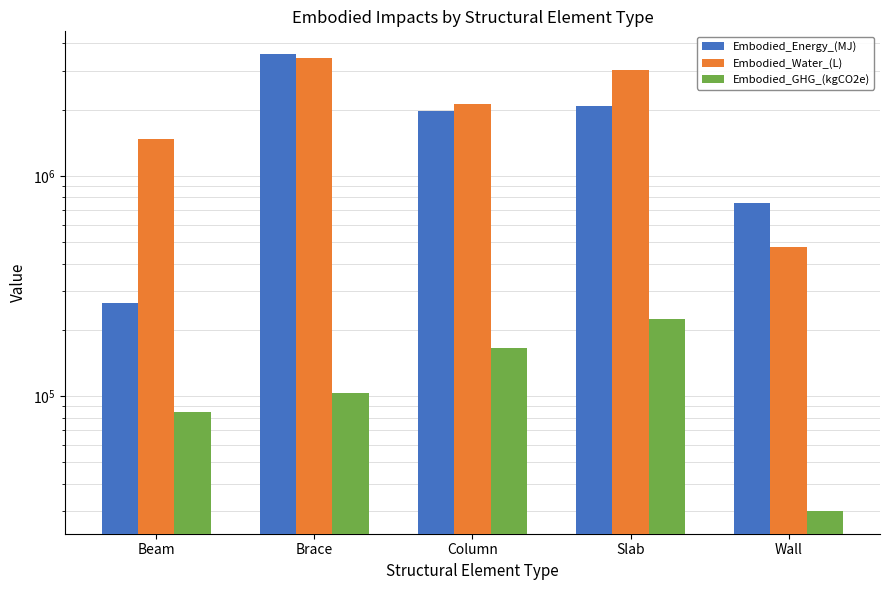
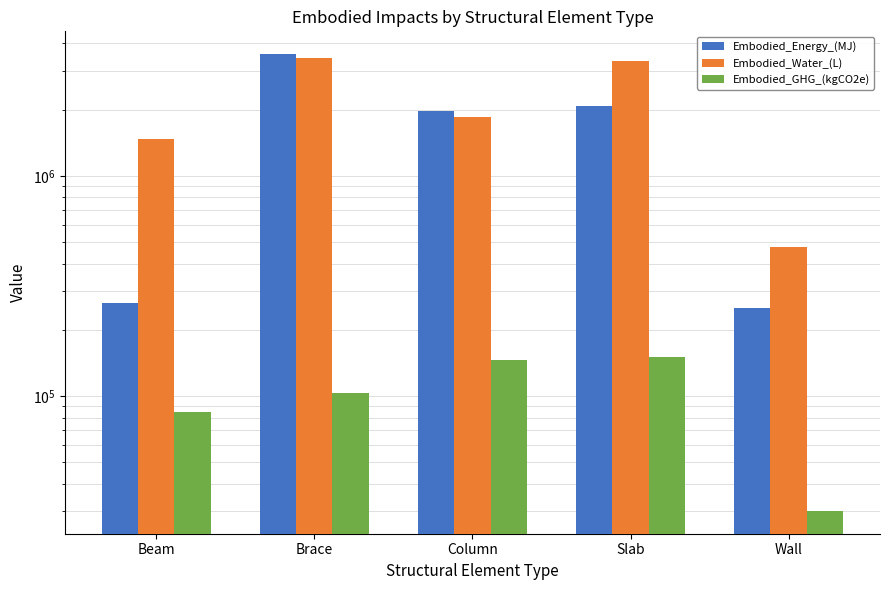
Embodied_Water_(L), Column: 2100000 -> 1800000
Embodied_GHG_(kgCO2e), Column: 170000 -> 150000
Embodied_Water_(L), Slab: 3000000 -> 3300000
Embodied_GHG_(kgCO2e), Slab: 220000 -> 150000
Embodied_Energy_(MJ), Wall: 760000 -> 250000
